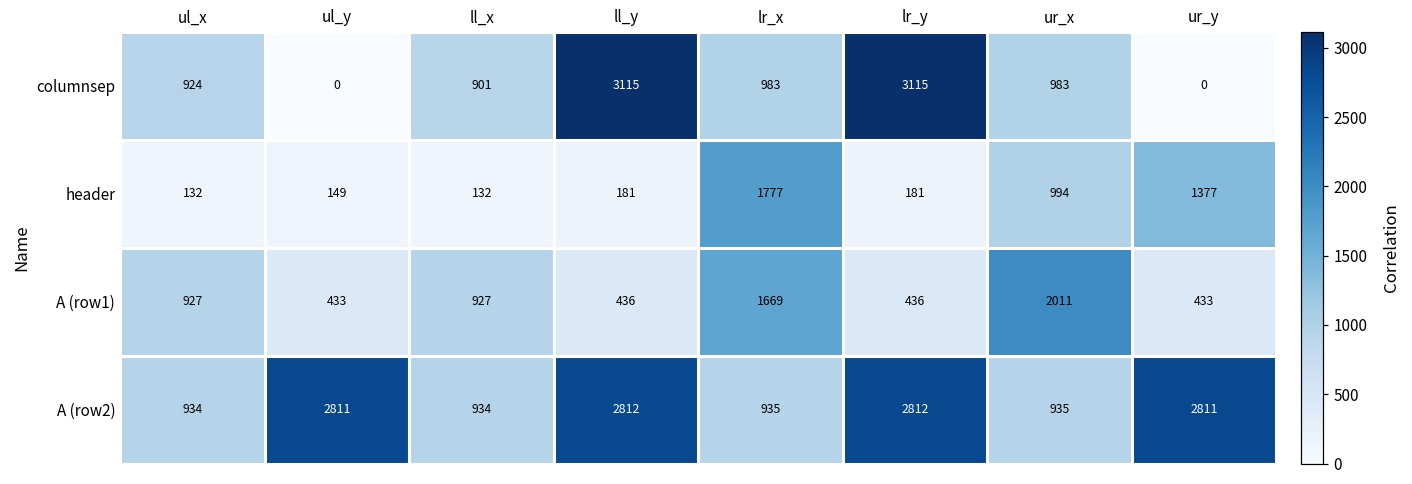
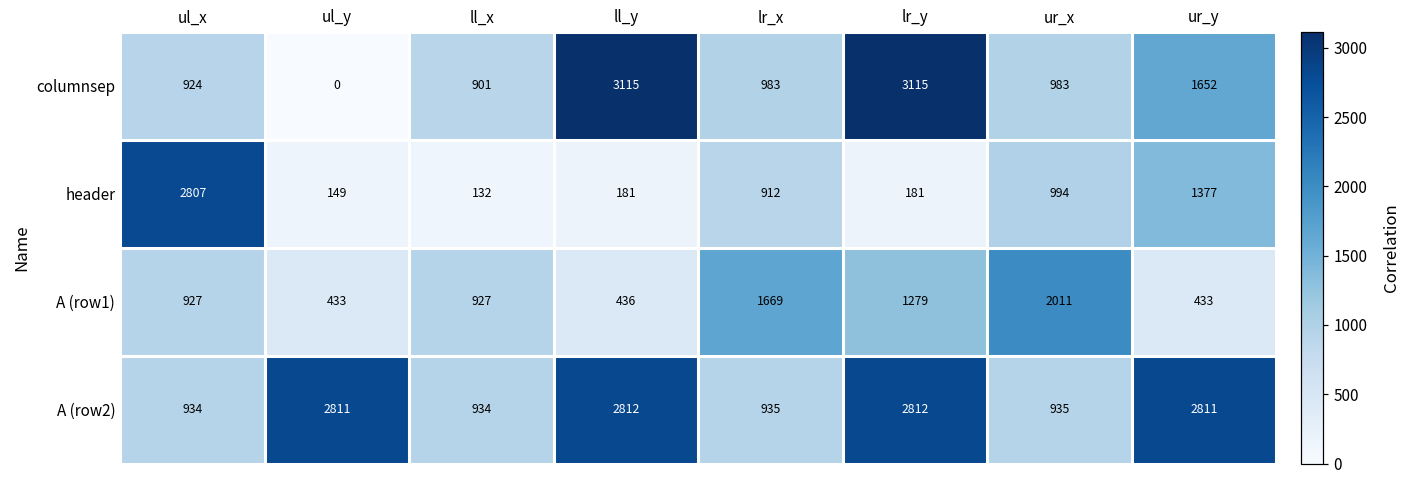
columnsep, ur_y: 0 -> 1652
header, ul_x: 132 -> 2807
header, lr_x: 1777 -> 912
A (row1), lr_y: 436 -> 1279
